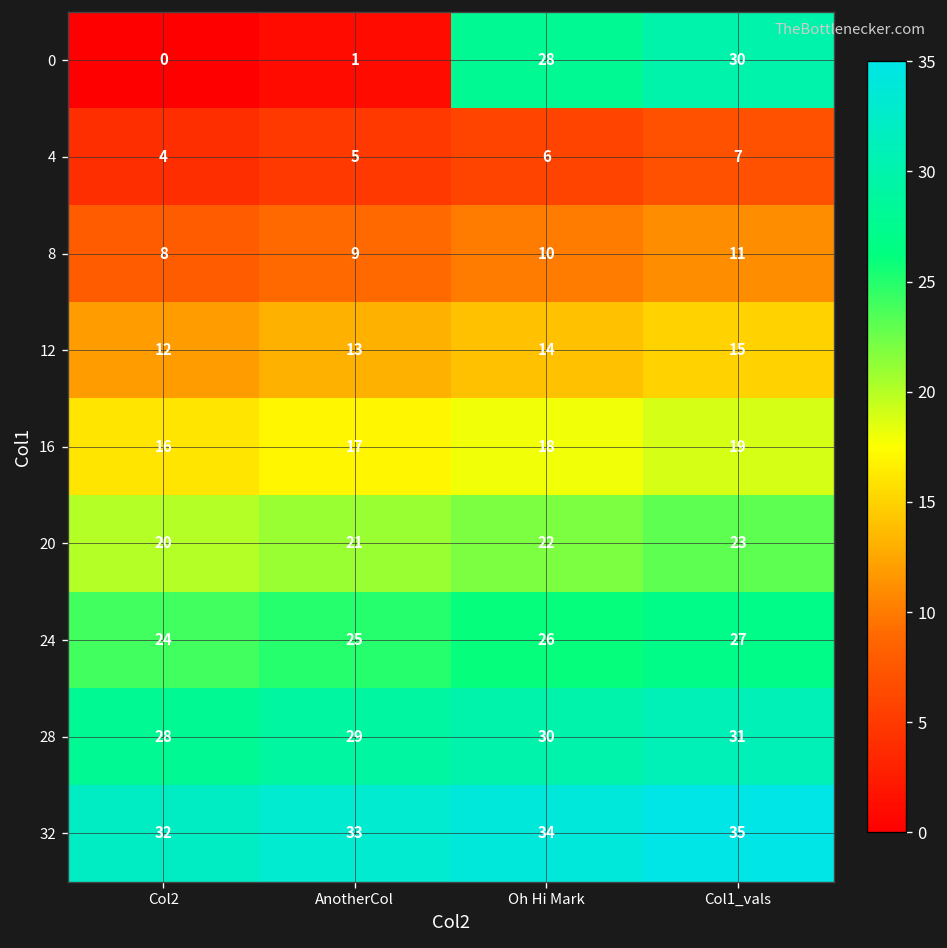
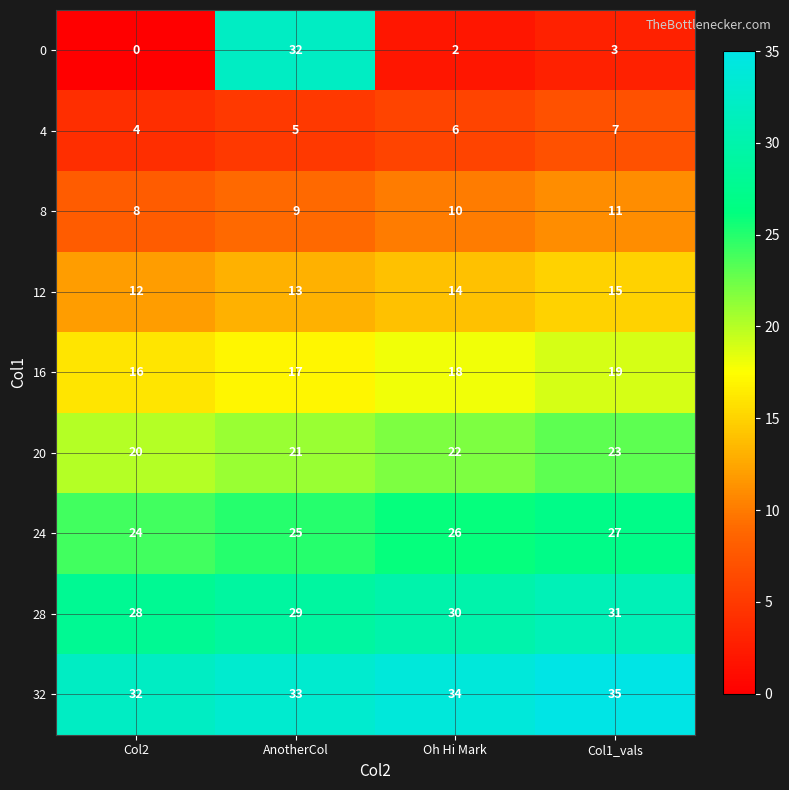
0, AnotherCol: 1 -> 32
0, Oh Hi Mark: 28 -> 2
0, Col1_vals: 30 -> 3
